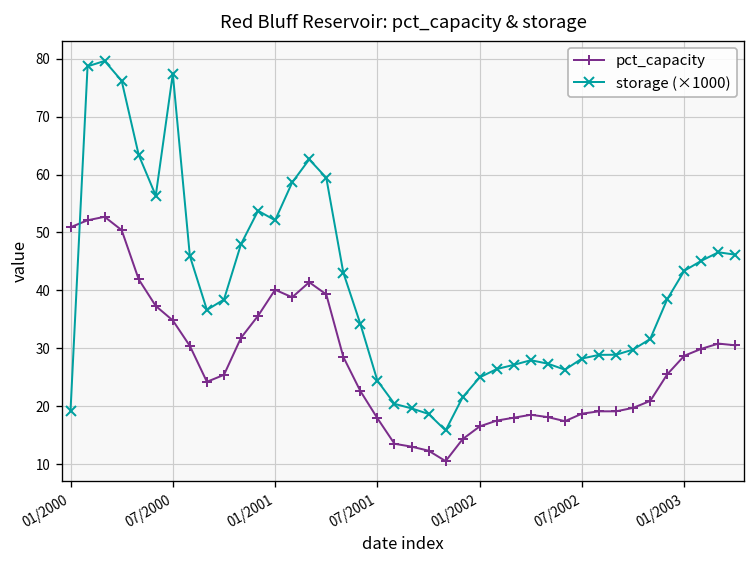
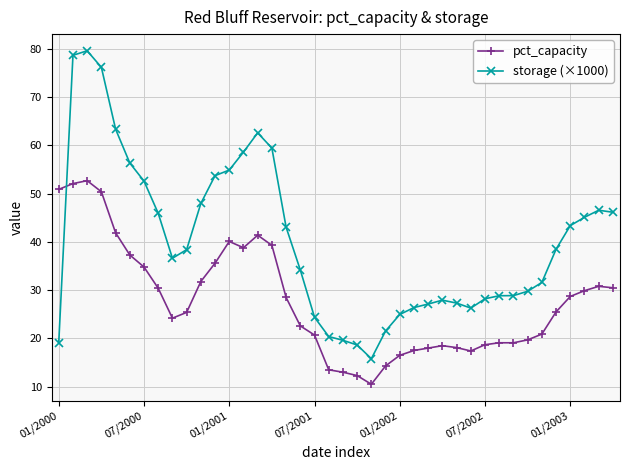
storage (×1000), 07/2000: 77 -> 53
storage (×1000), 01/2001: 52 -> 55
pct_capacity, 07/2001: 18 -> 21
